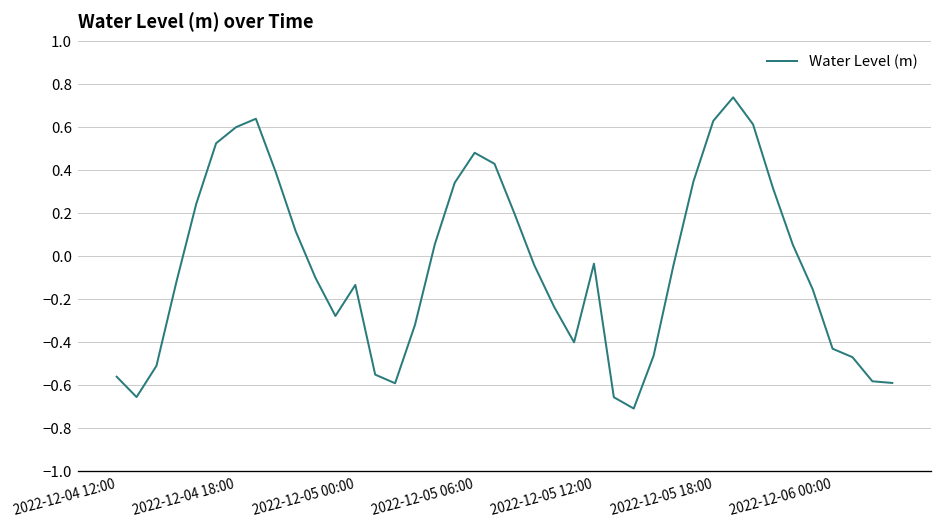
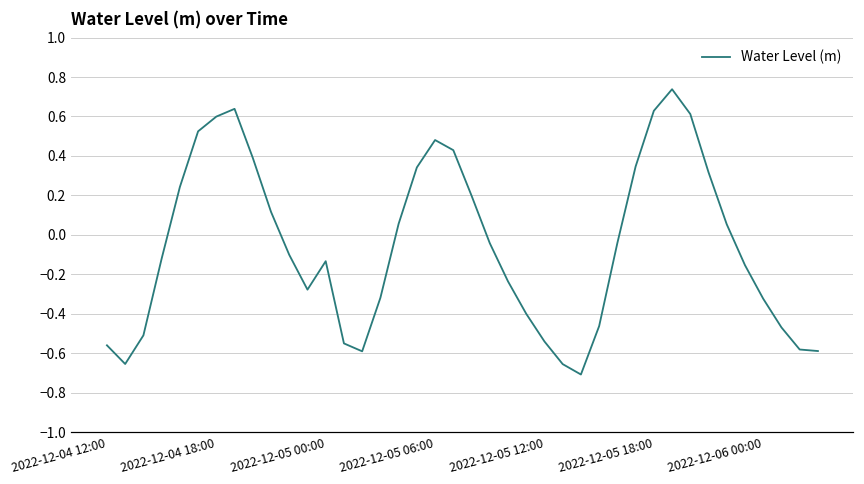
2022-12-05 12:00: -0.03 -> -0.54
2022-12-06 00:00: -0.43 -> -0.32
